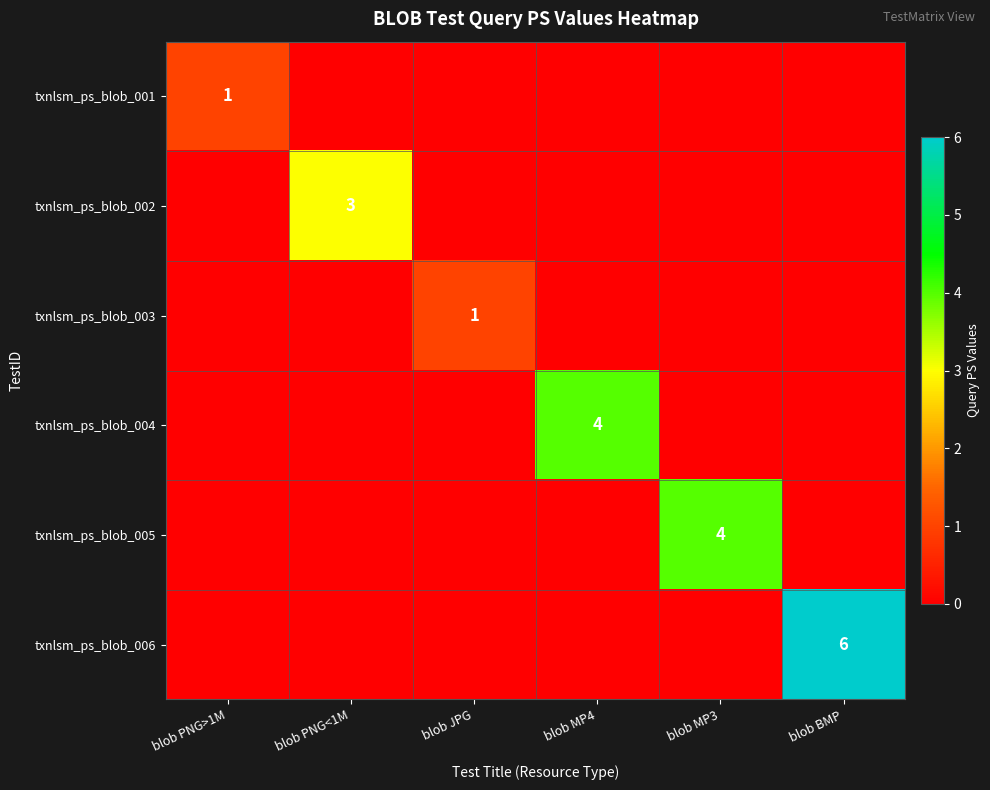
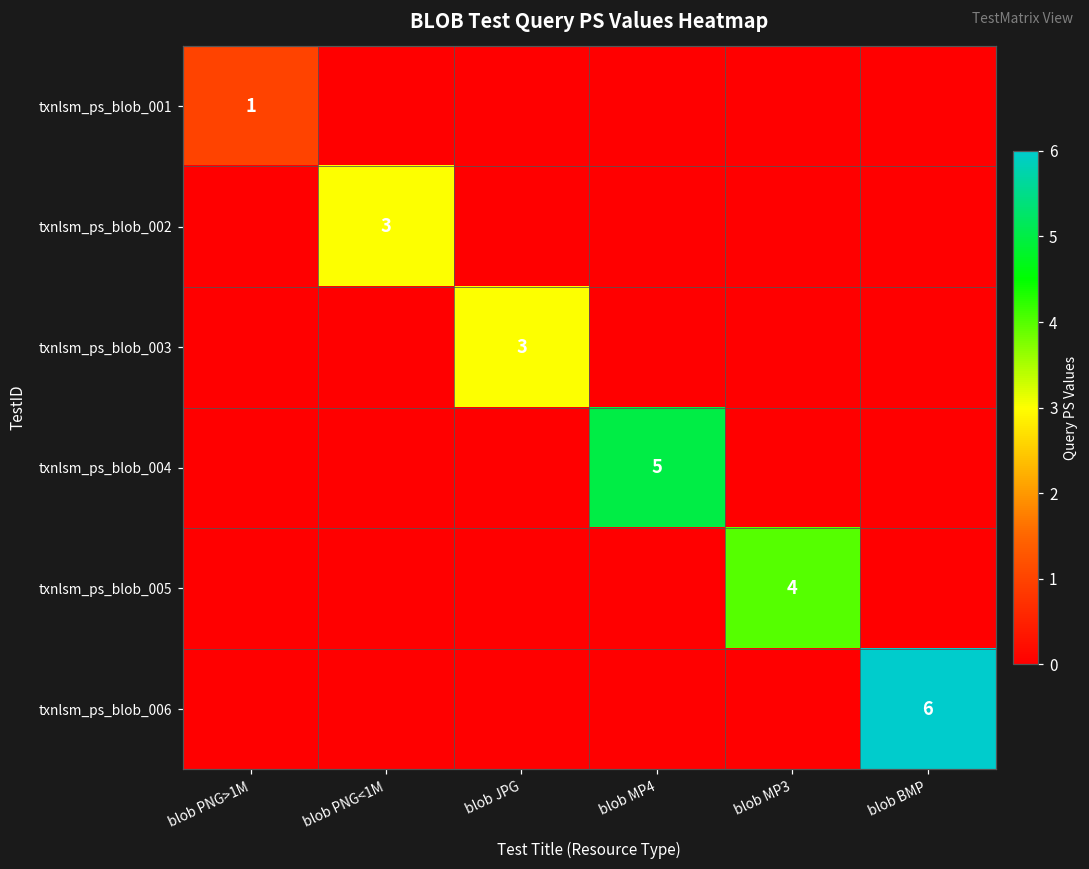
txnlsm_ps_blob_003, blob JPG: 1 -> 3
txnlsm_ps_blob_004, blob MP4: 4 -> 5
